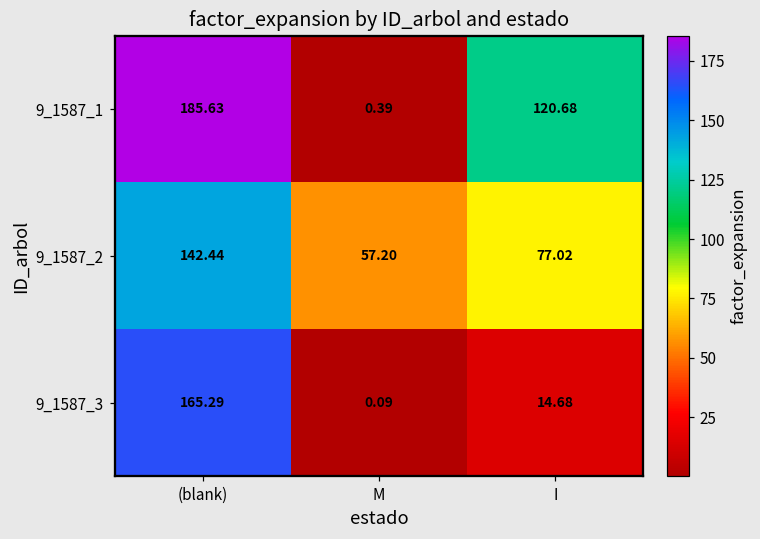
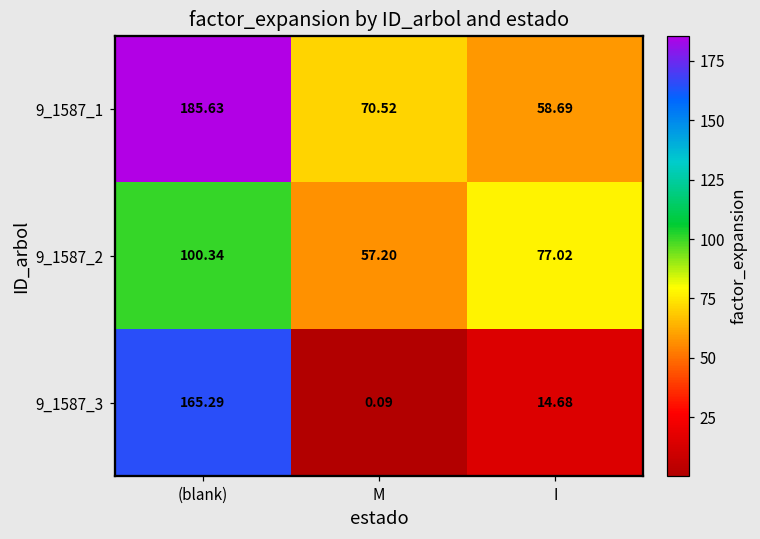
9_1587_1, M: 0.39 -> 70.52
9_1587_1, I: 120.68 -> 58.69
9_1587_2, (blank): 142.44 -> 100.34
